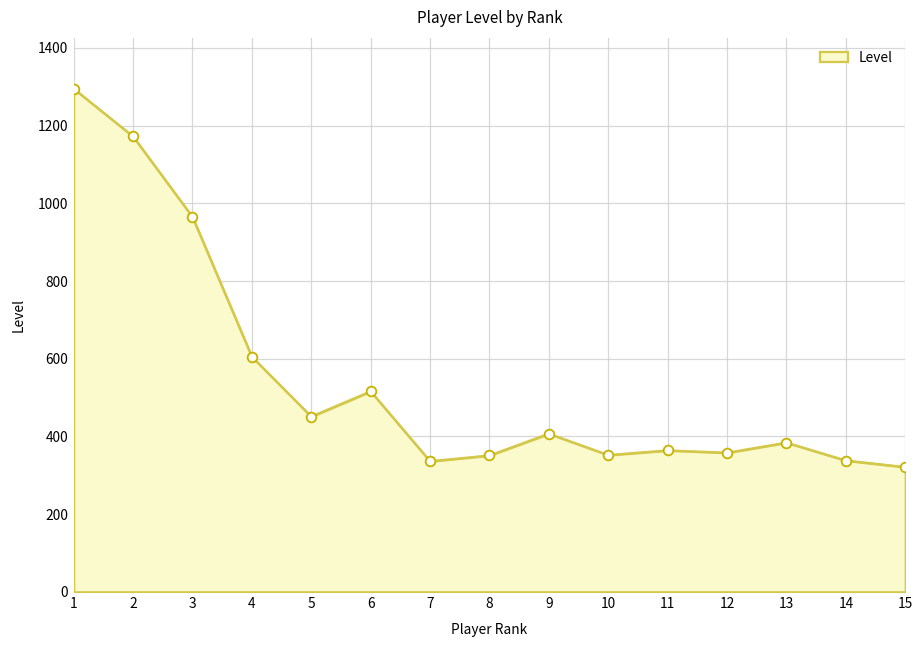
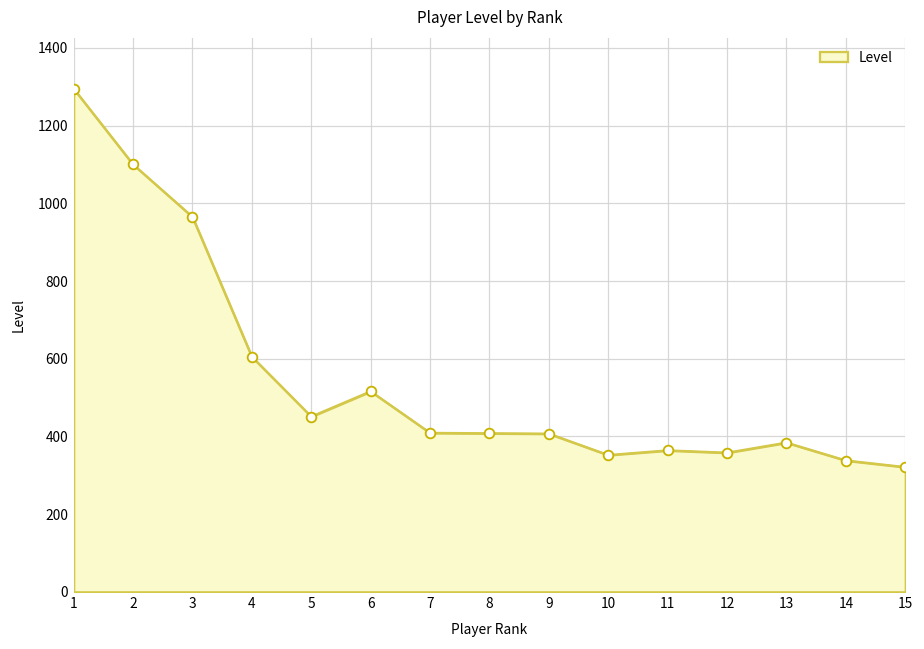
2: 1170 -> 1100
7: 340 -> 410
8: 350 -> 410
